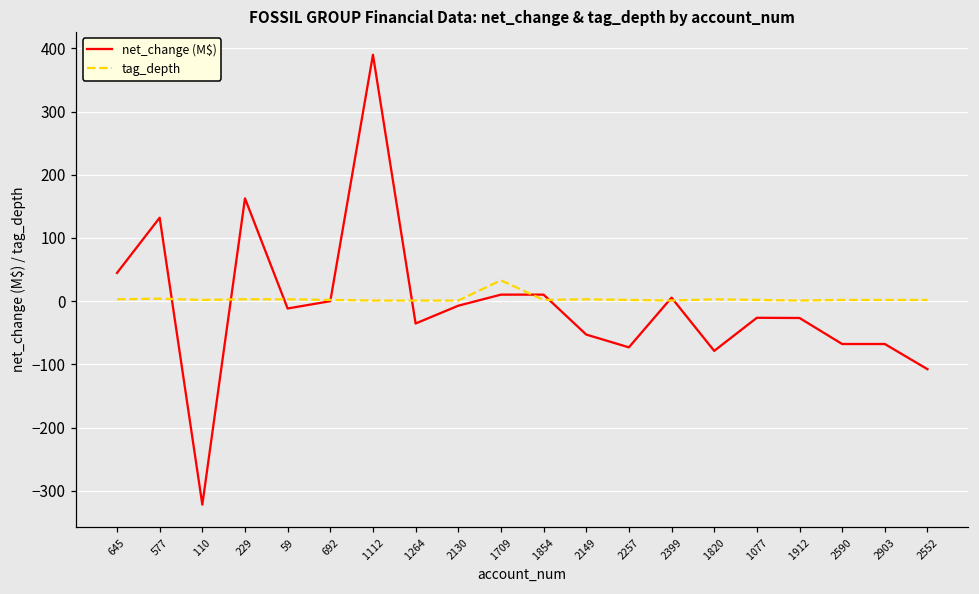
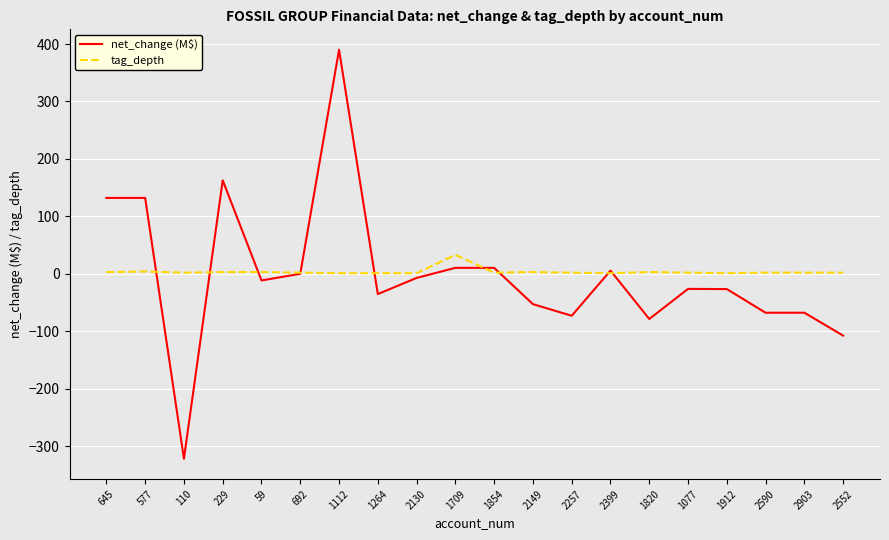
net_change (M$), 645: 40 -> 130
